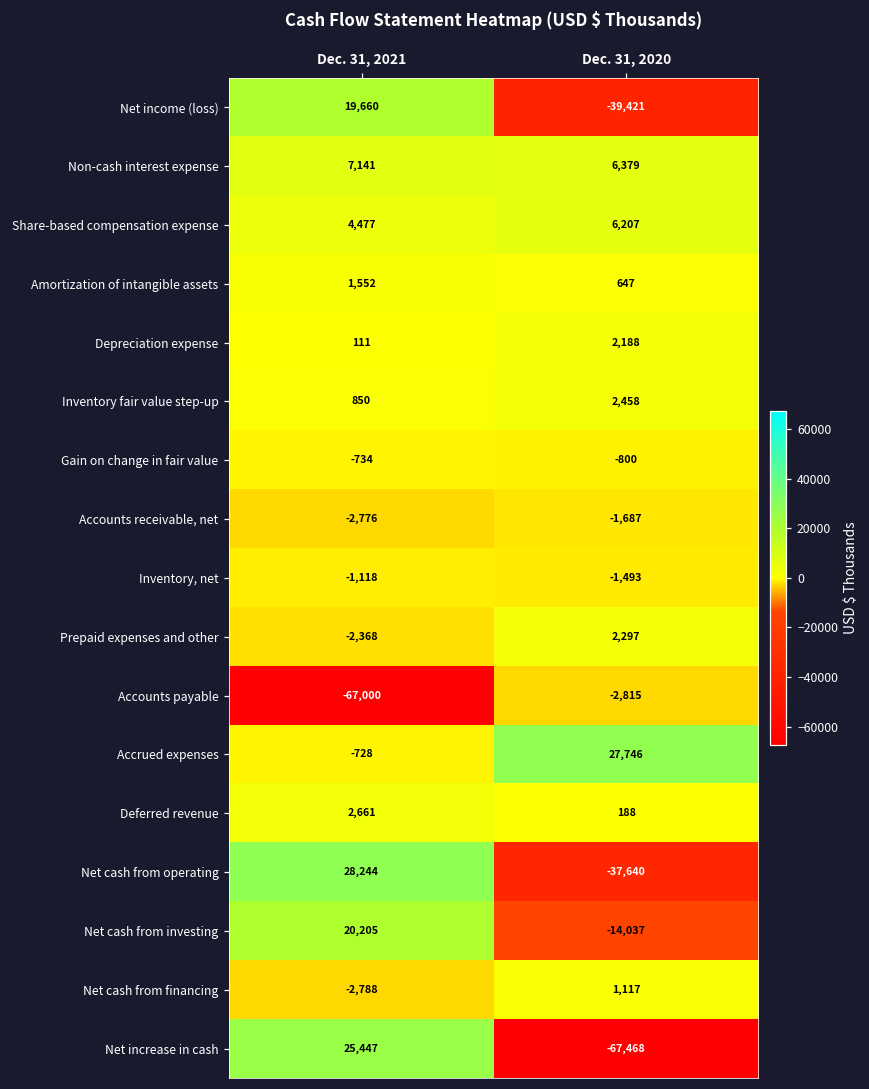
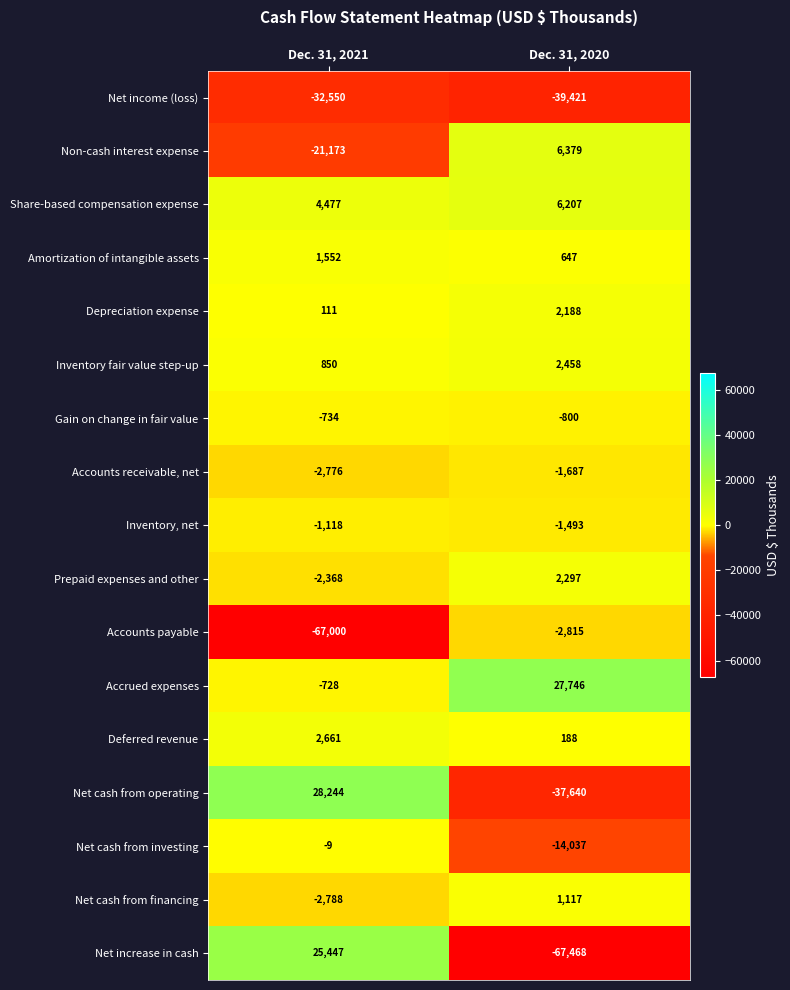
Net income (loss), Dec. 31, 2021: 19,660 -> -32,550
Non-cash interest expense, Dec. 31, 2021: 7,141 -> -21,173
Net cash from investing, Dec. 31, 2021: 20,205 -> -9
